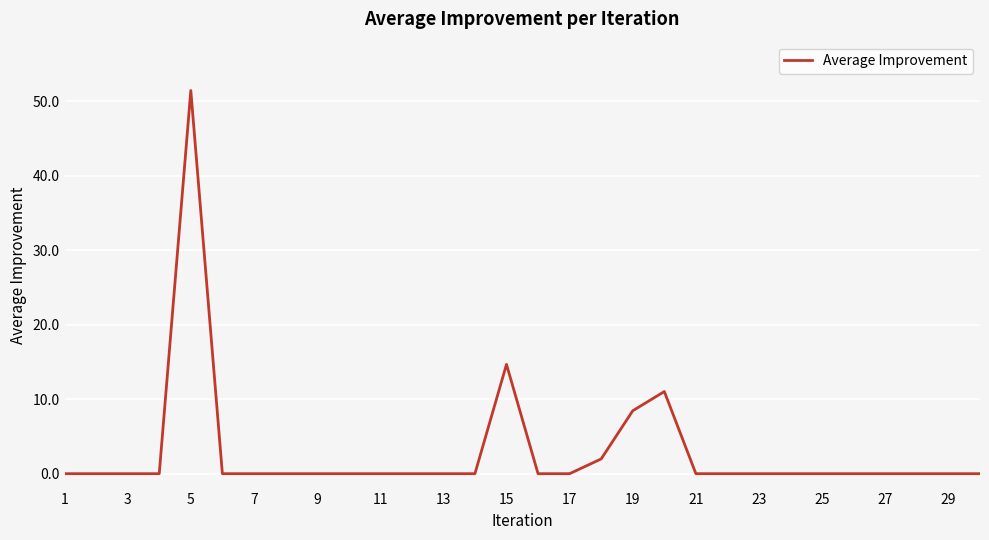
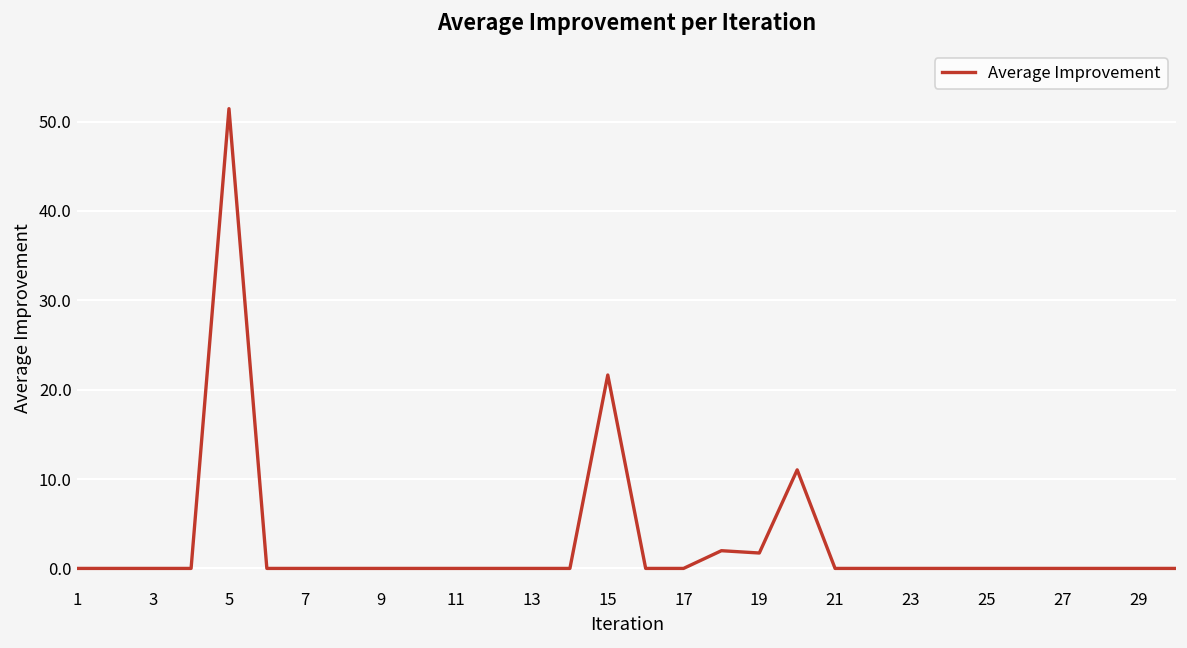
15: 15 -> 22
19: 8 -> 2
